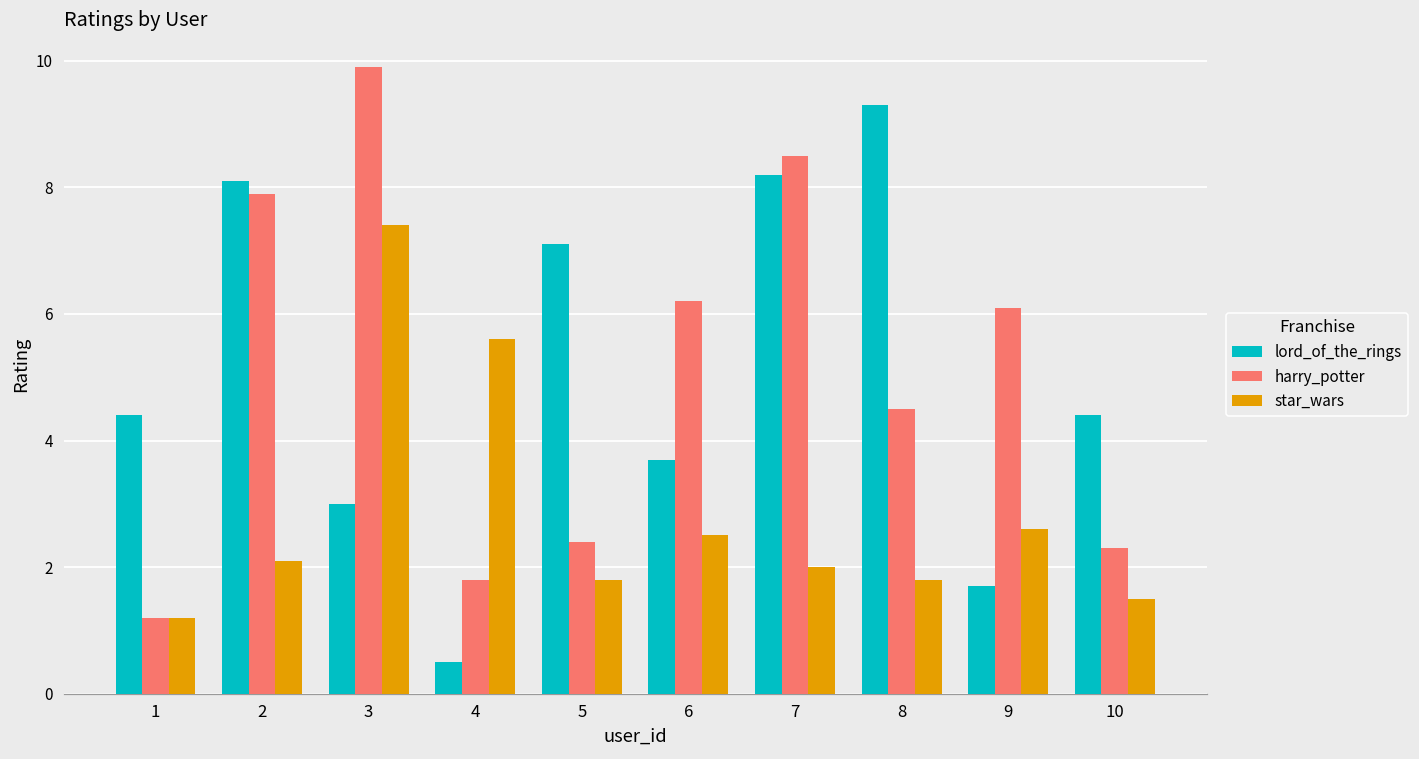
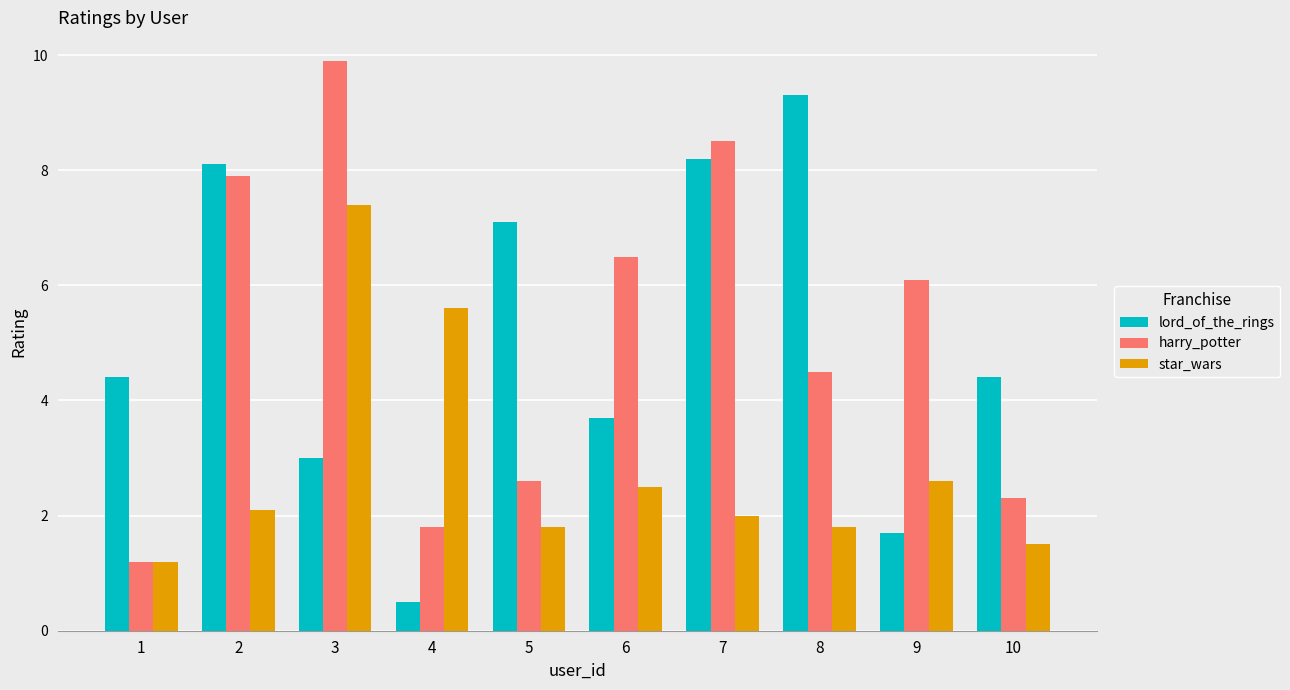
harry_potter, 5: 2.4 -> 2.6
harry_potter, 6: 6.2 -> 6.5
